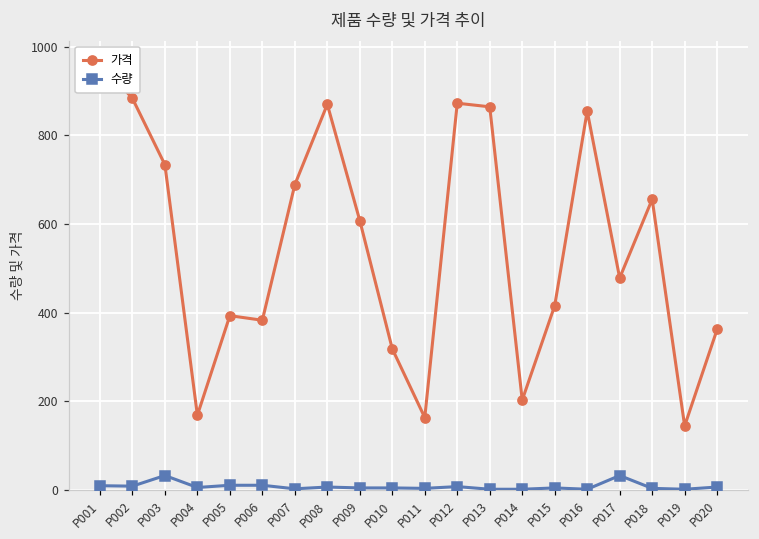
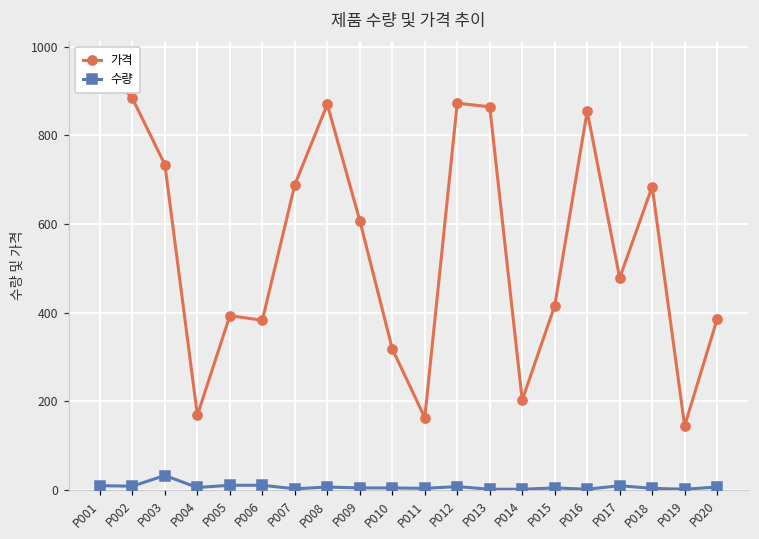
수량, P017: 30 -> 10
가격, P018: 660 -> 680
가격, P020: 360 -> 390
